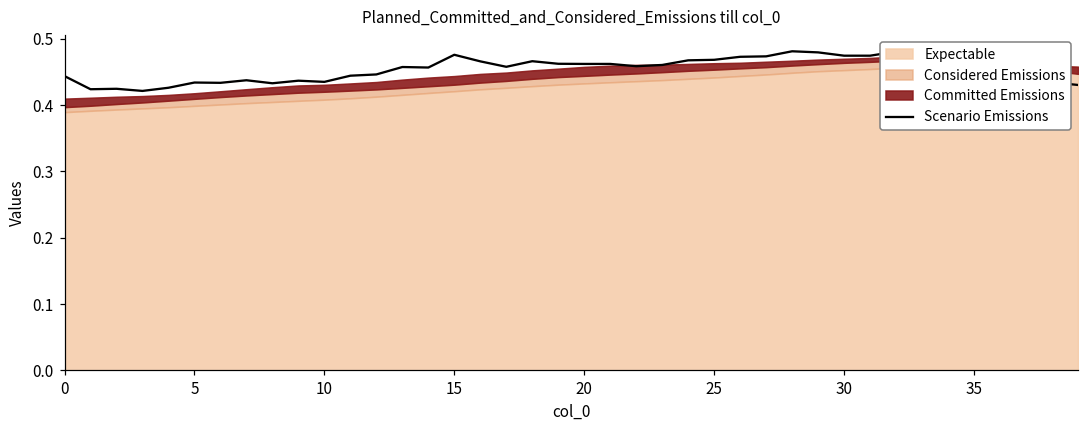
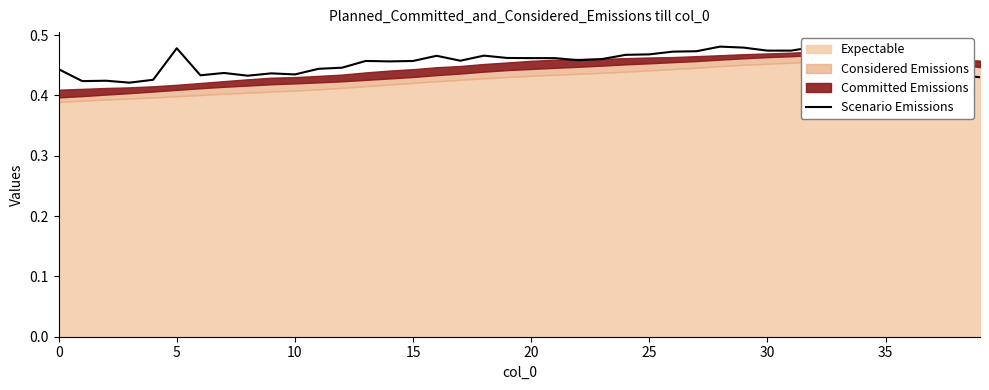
Scenario Emissions, 5: 0.43 -> 0.48
Scenario Emissions, 15: 0.48 -> 0.46
